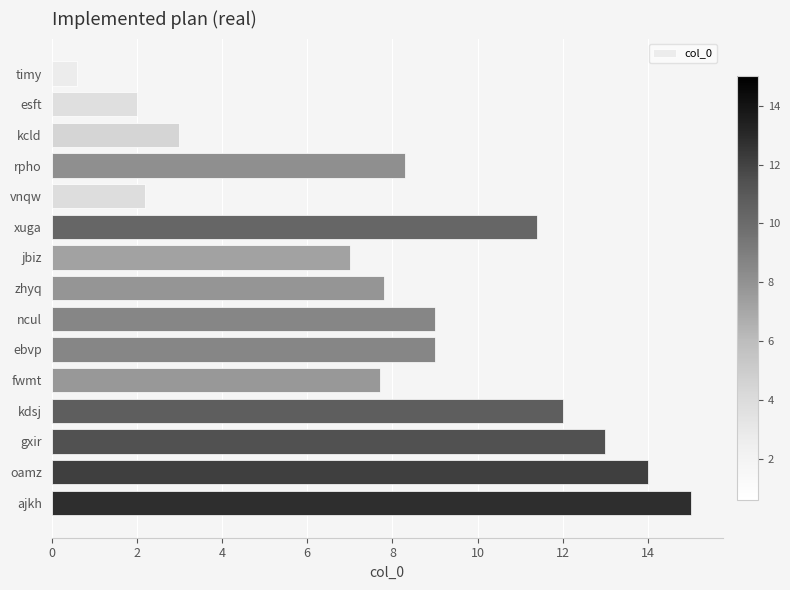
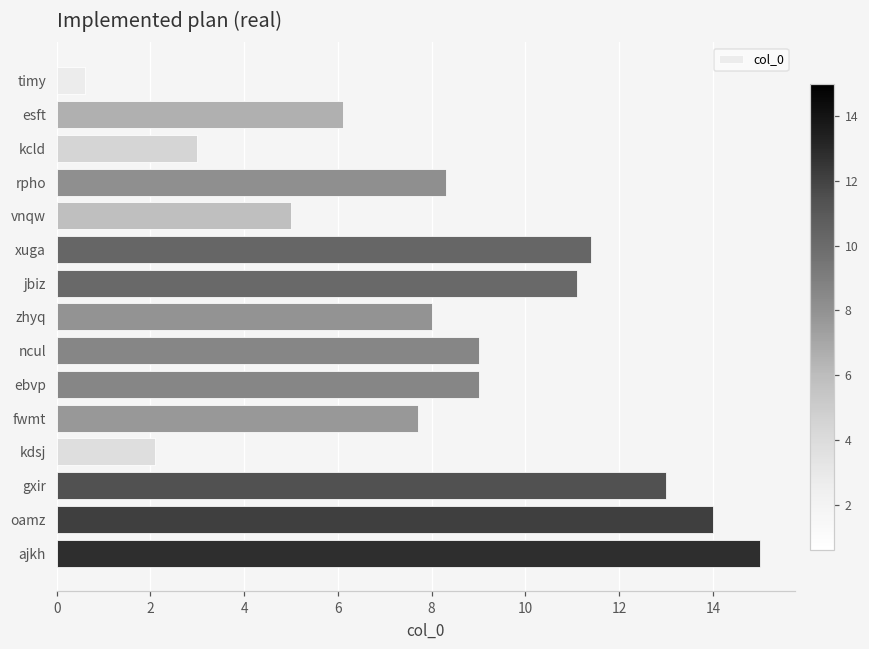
esft: 2.0 -> 6.1
vnqw: 2.2 -> 5.0
jbiz: 7.0 -> 11.1
zhyq: 7.8 -> 8.0
kdsj: 12.0 -> 2.1
